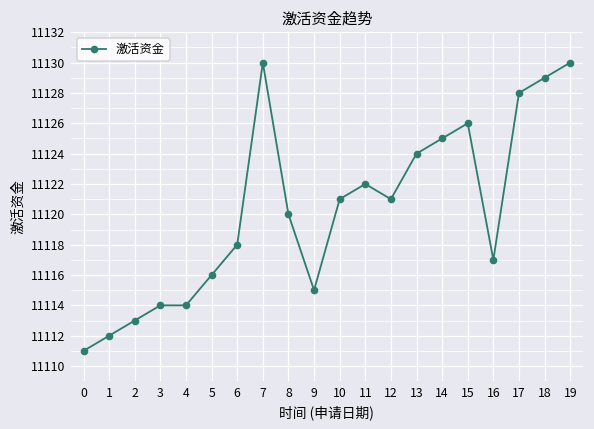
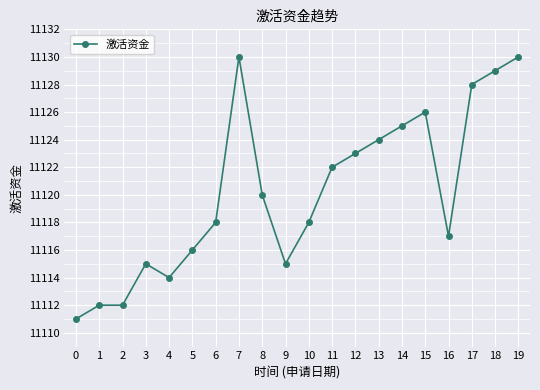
2: 11113 -> 11112
3: 11114 -> 11115
10: 11121 -> 11118
12: 11121 -> 11123
